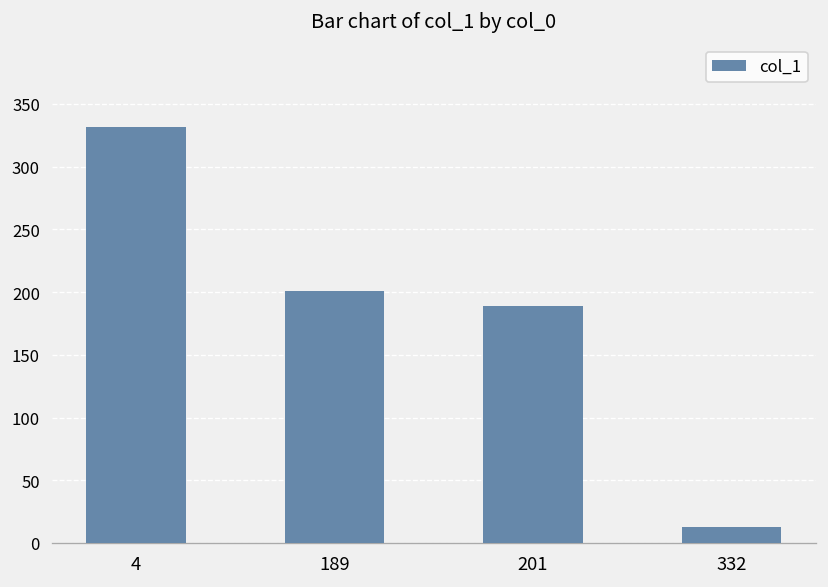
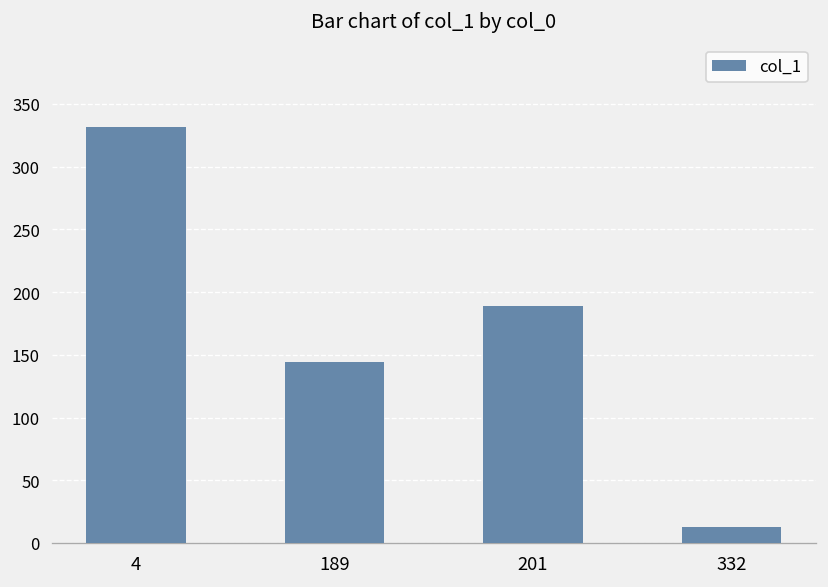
189: 201 -> 144
